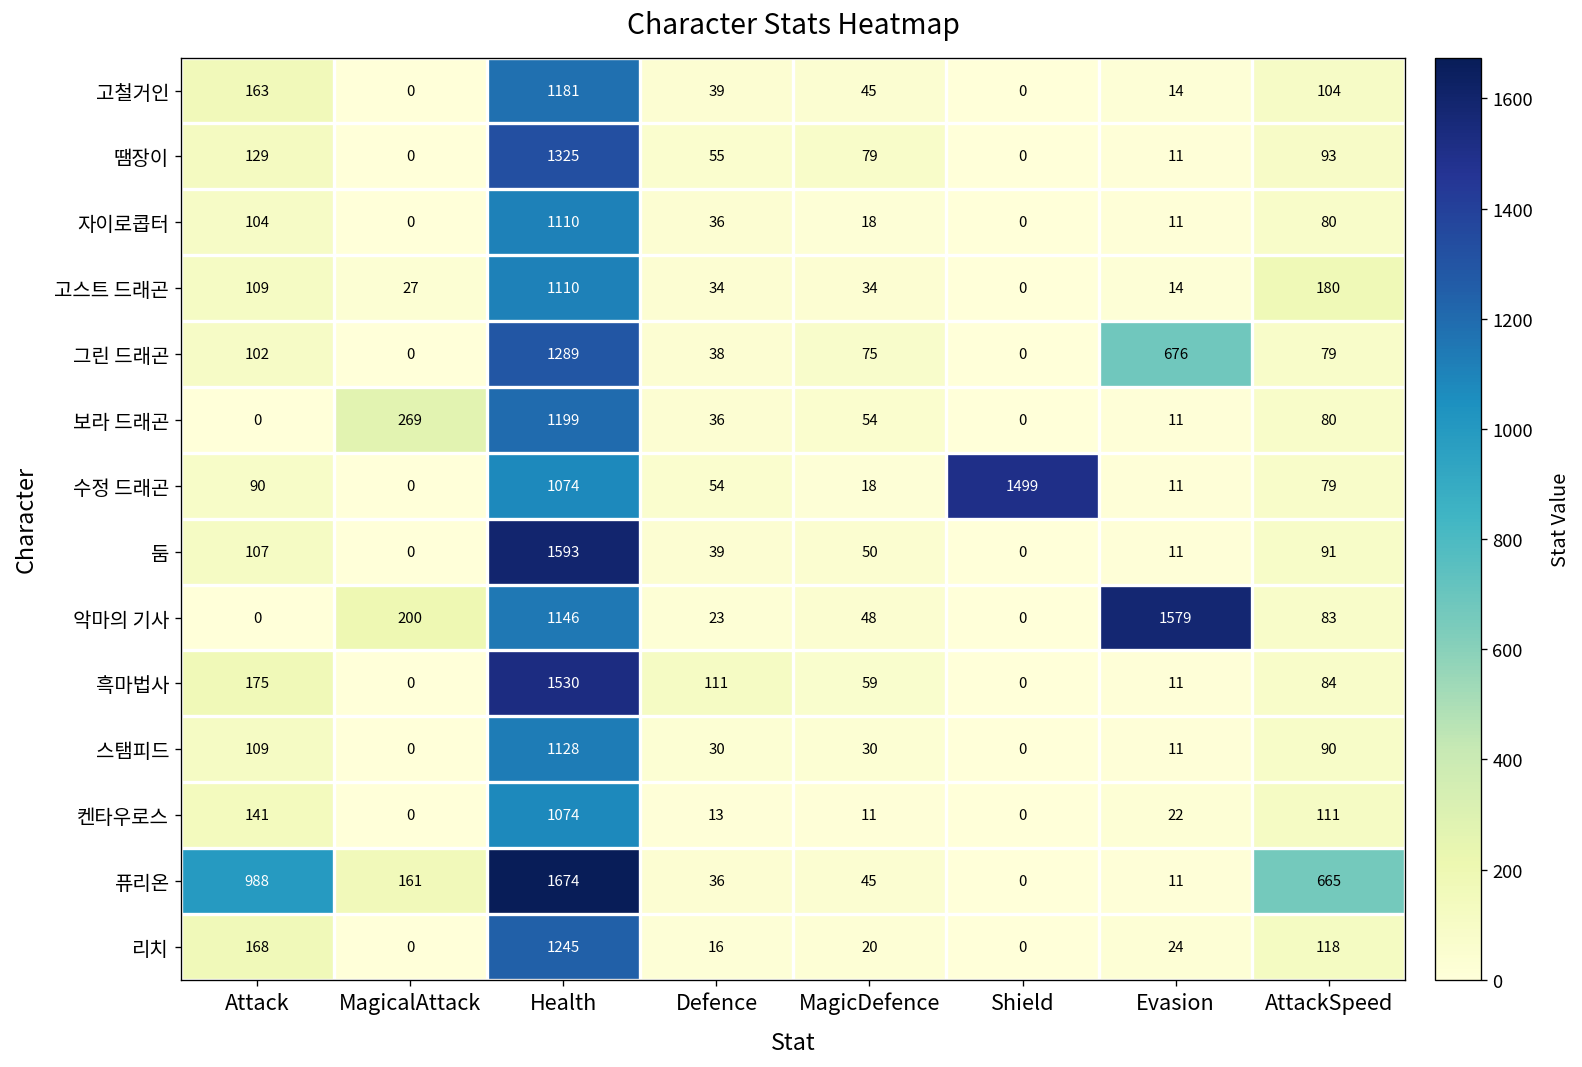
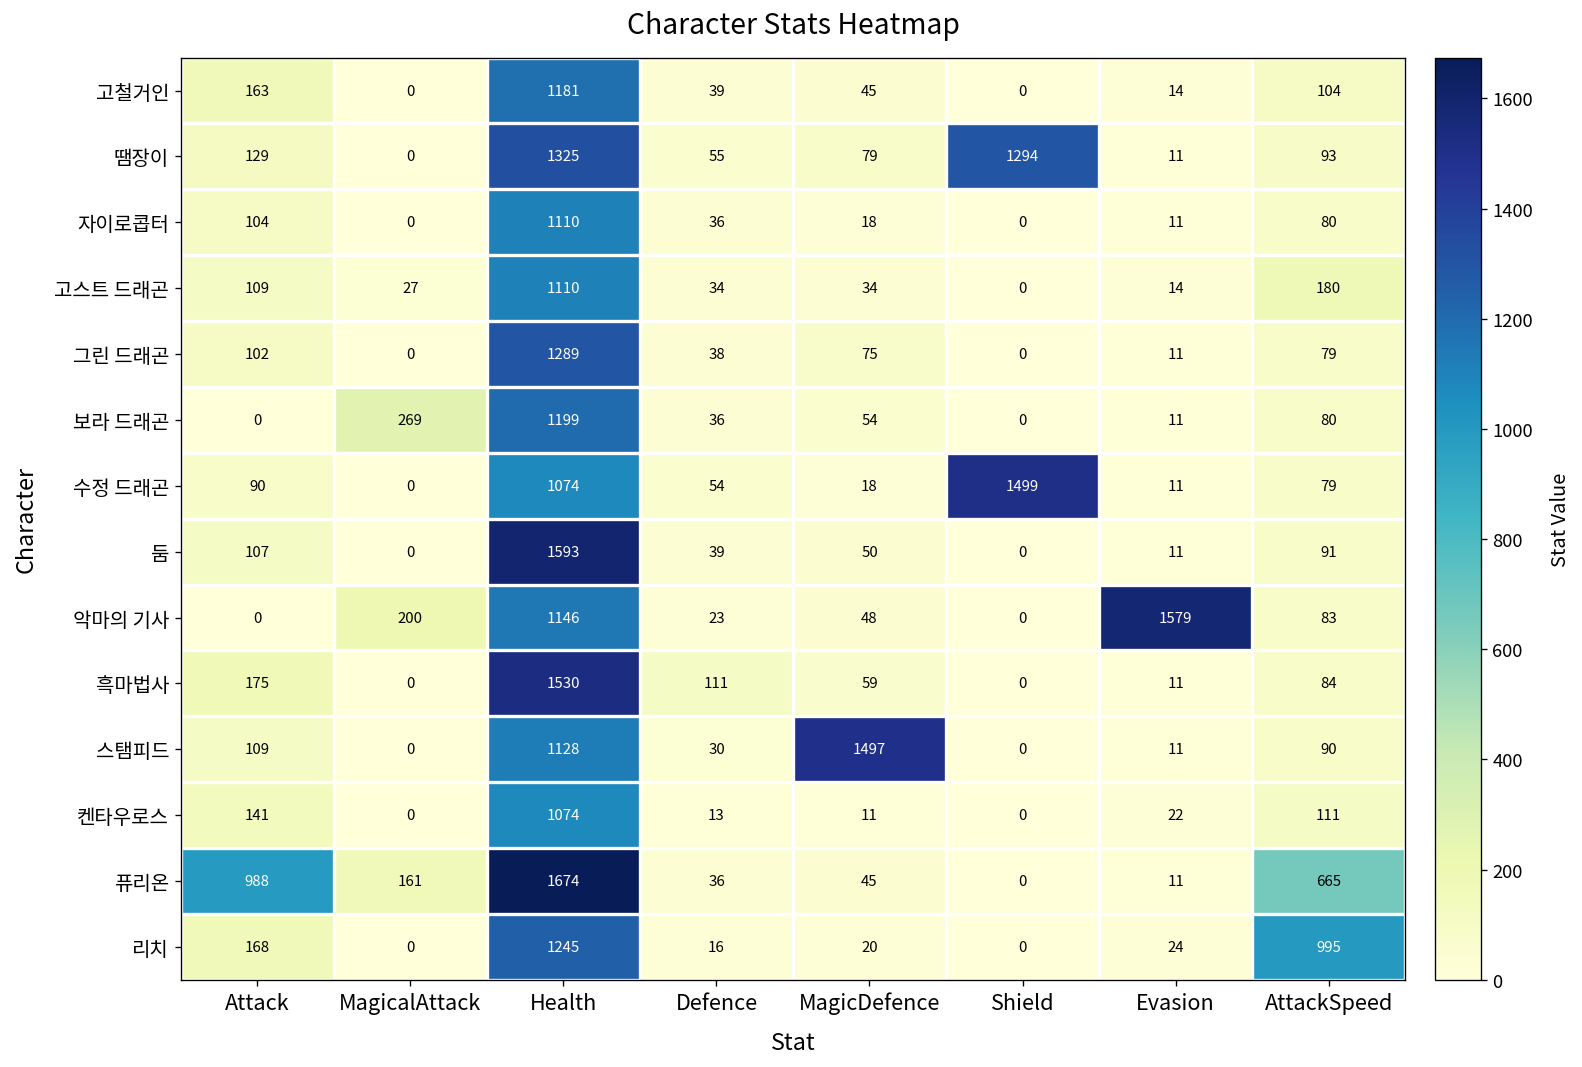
땜장이, Shield: 0 -> 1294
그린 드래곤, Evasion: 676 -> 11
스탬피드, MagicDefence: 30 -> 1497
리치, AttackSpeed: 118 -> 995
